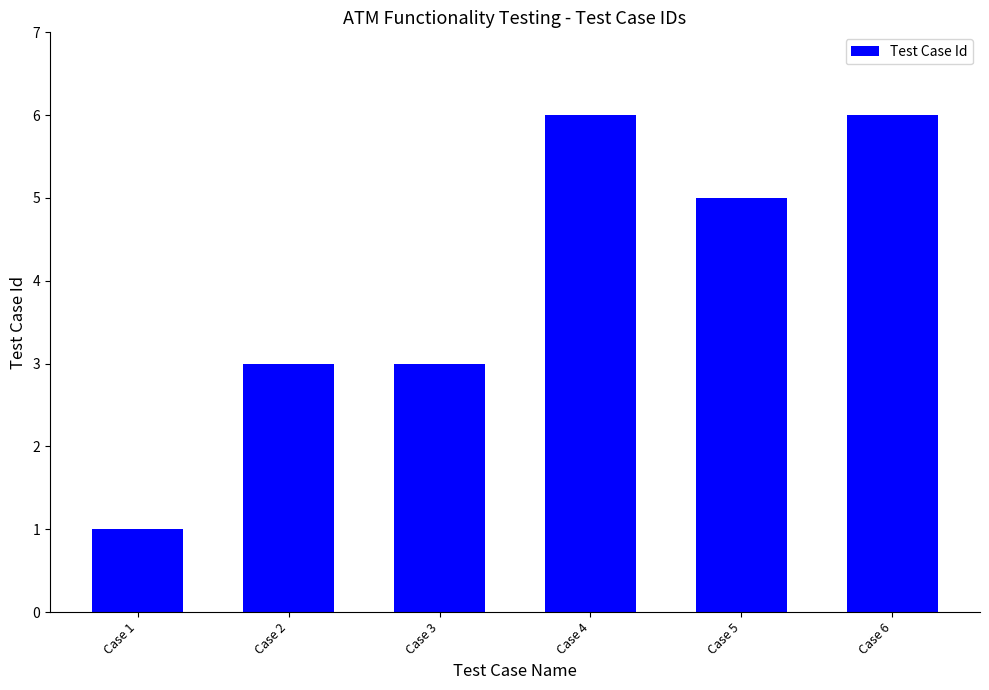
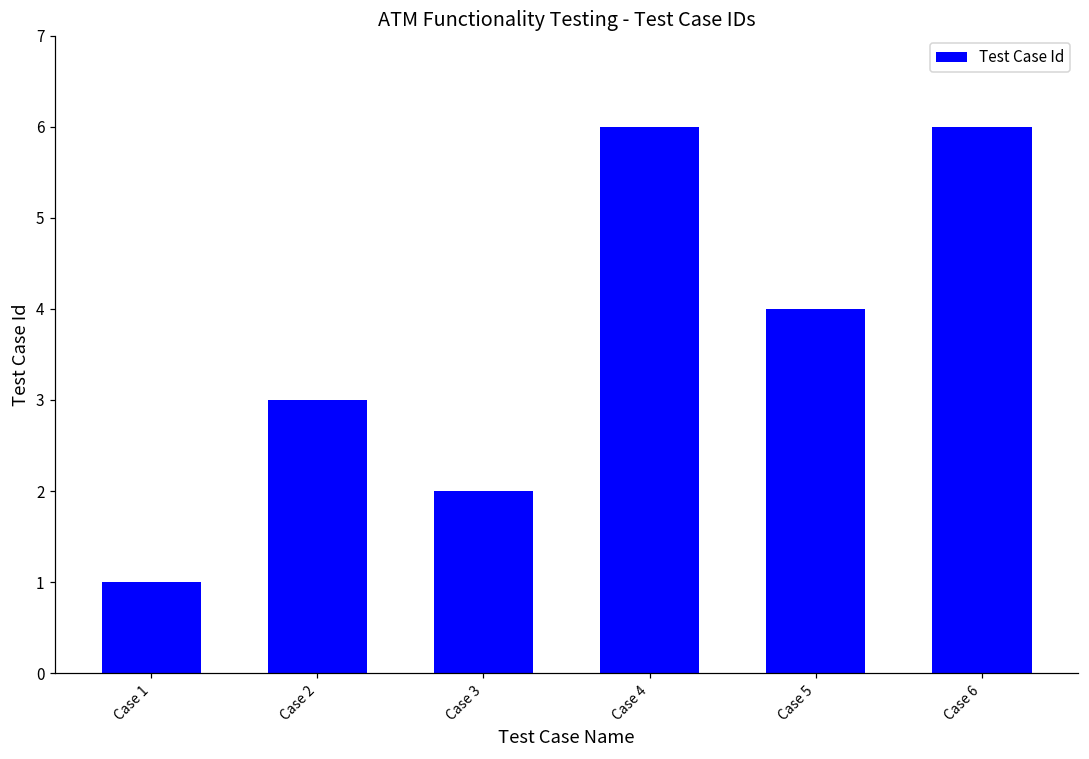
Case 3: 3 -> 2
Case 5: 5 -> 4
